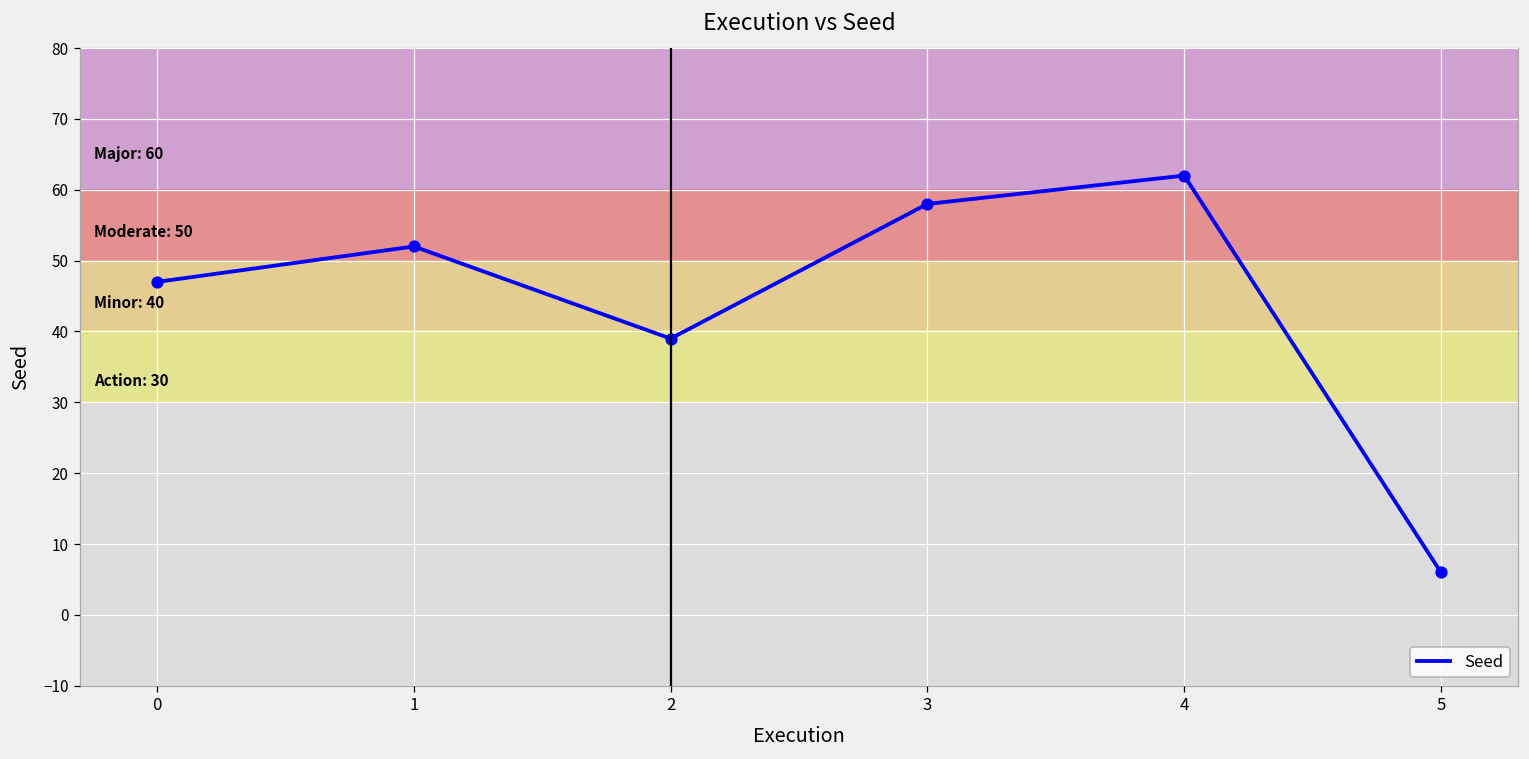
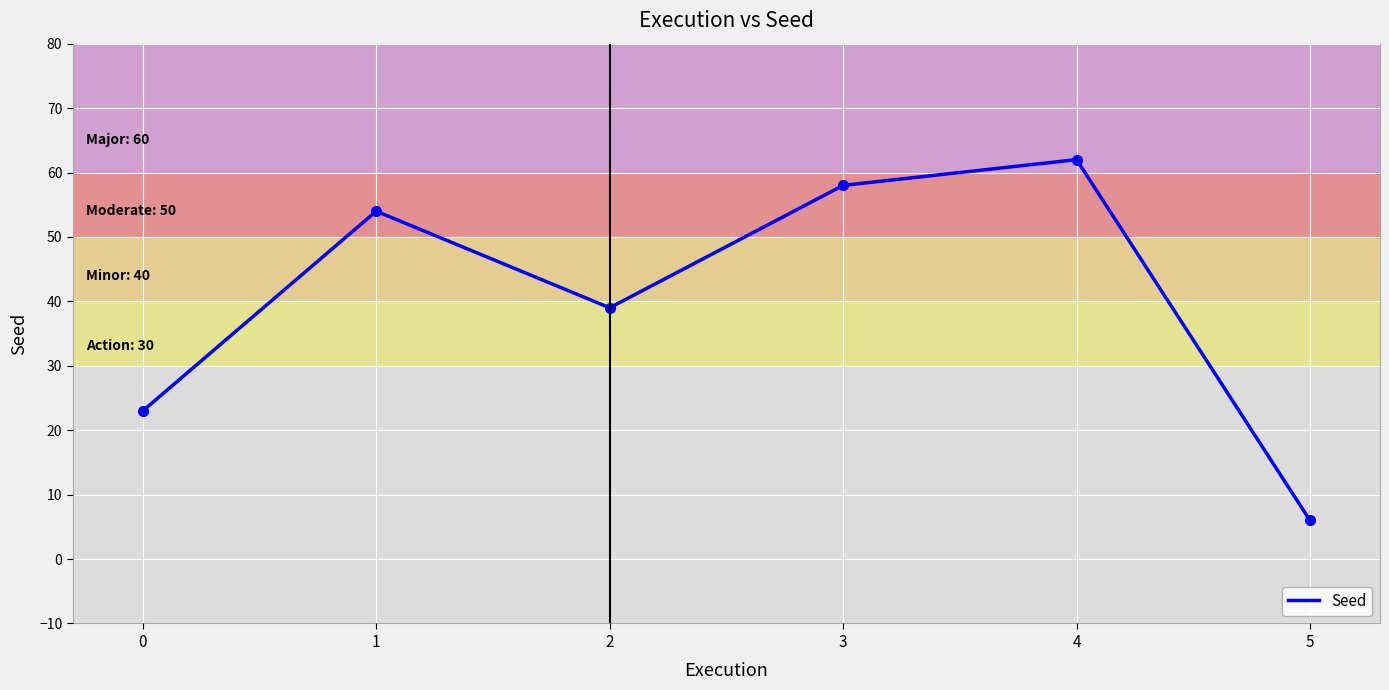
0: 47 -> 23
1: 52 -> 54
